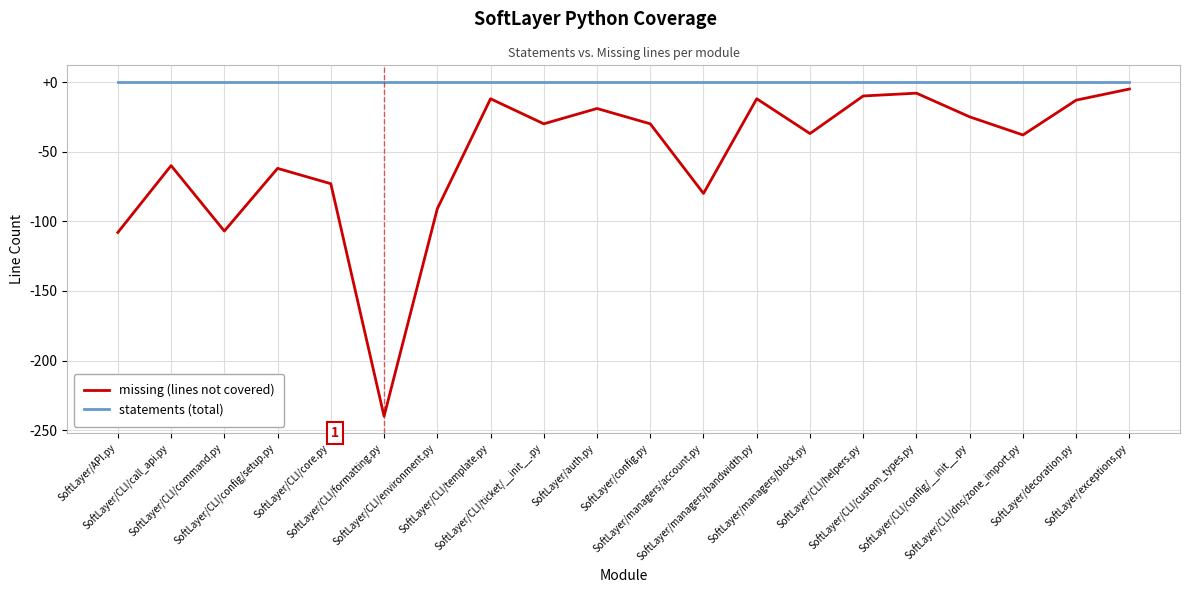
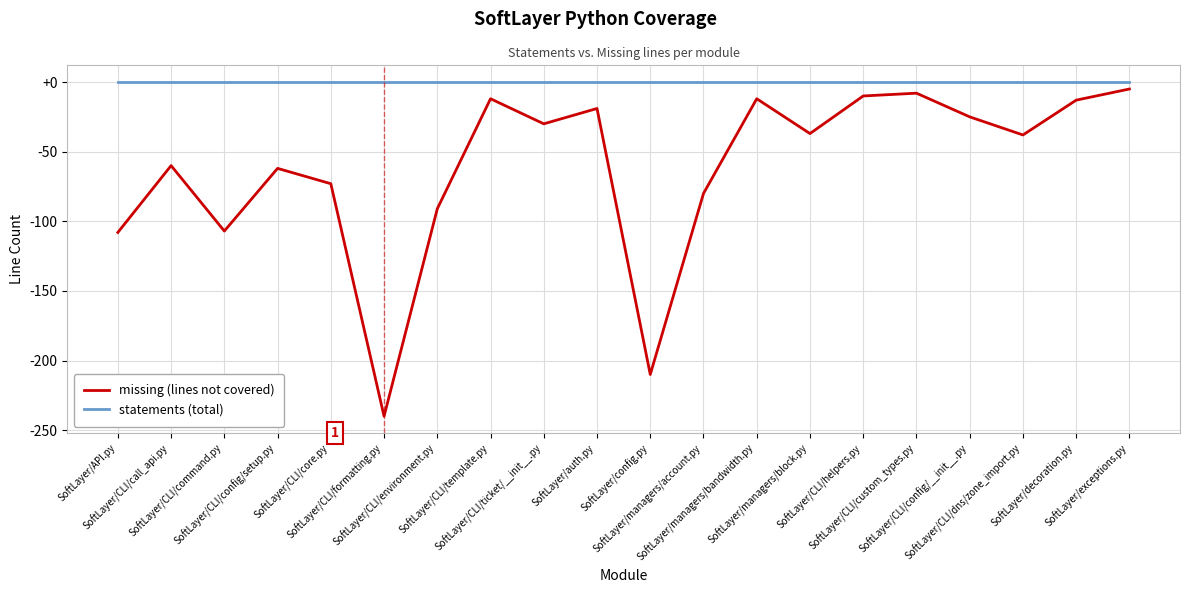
missing (lines not covered), SoftLayer/config.py: -30 -> -210
